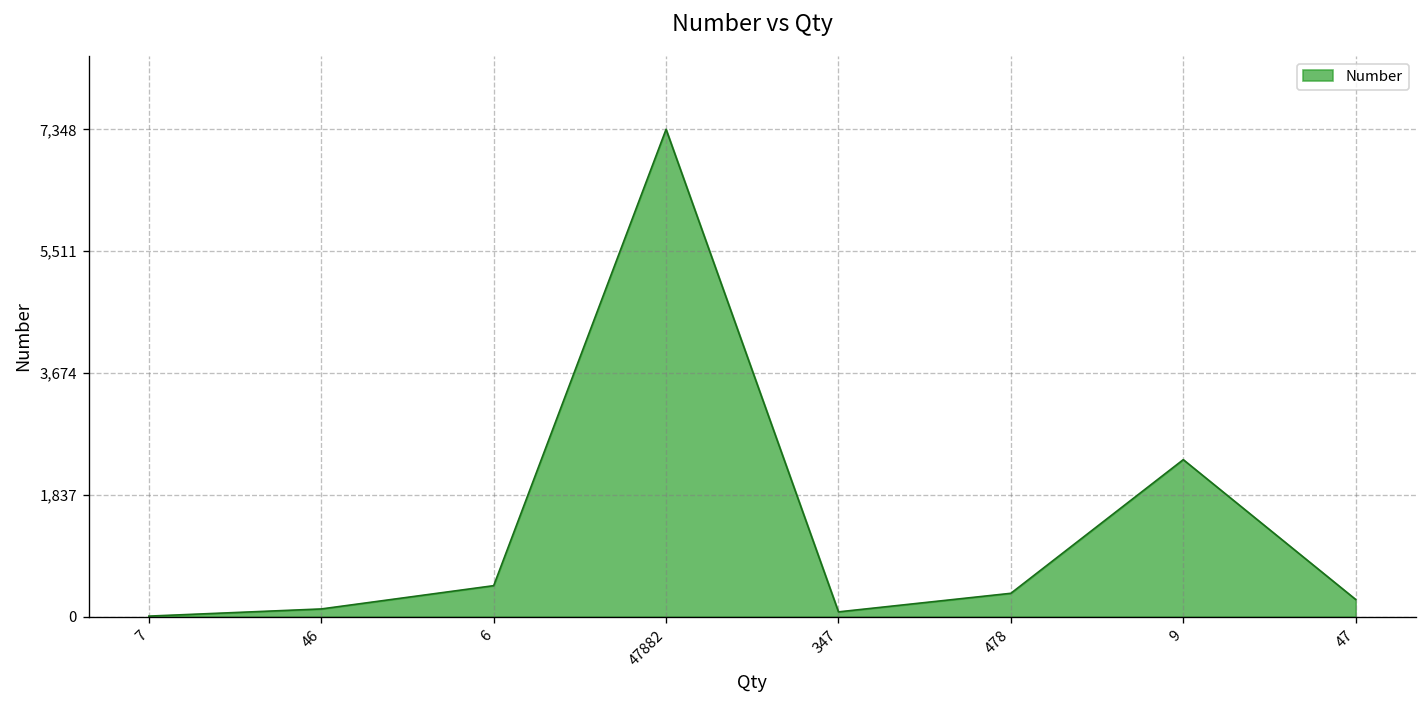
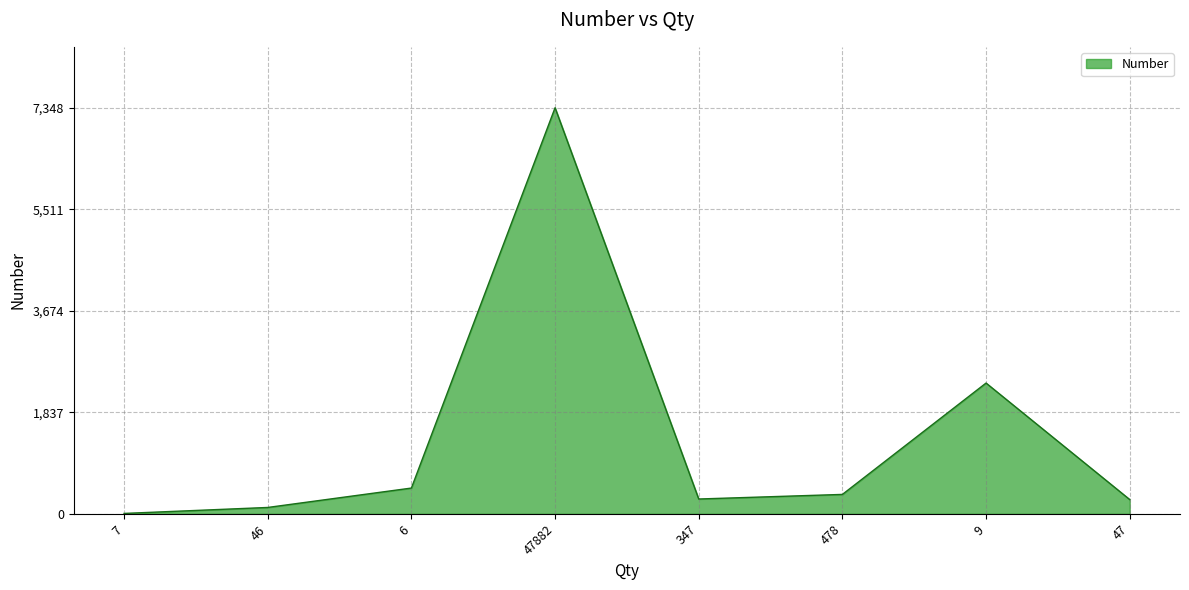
347: 100 -> 300
